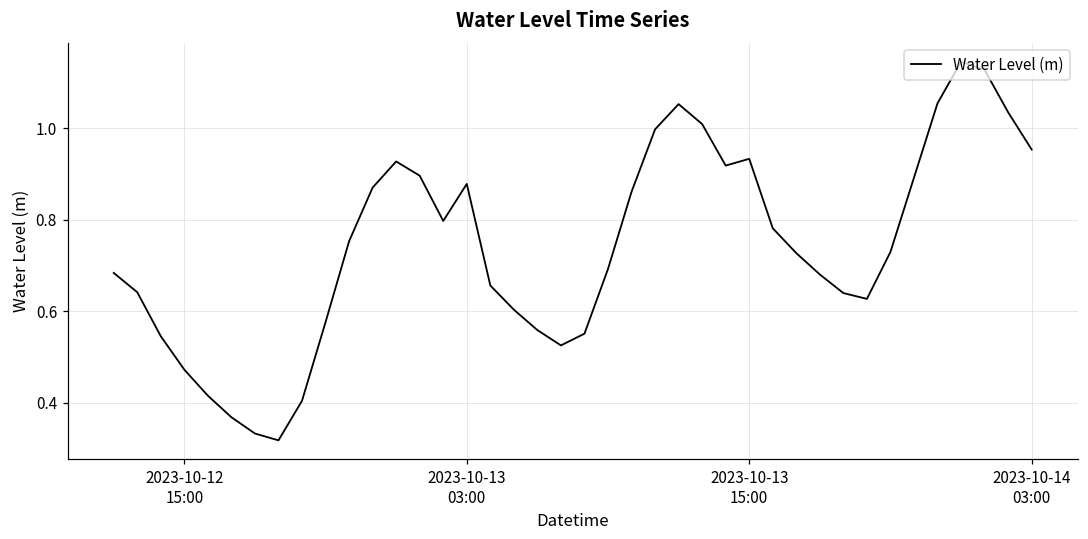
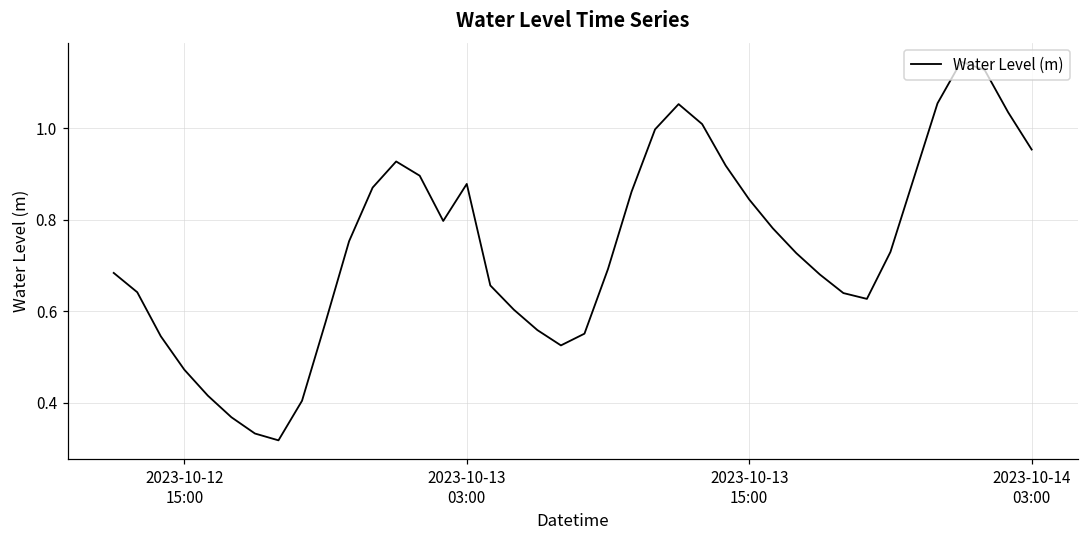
2023-10-13 15:00: 0.93 -> 0.84
